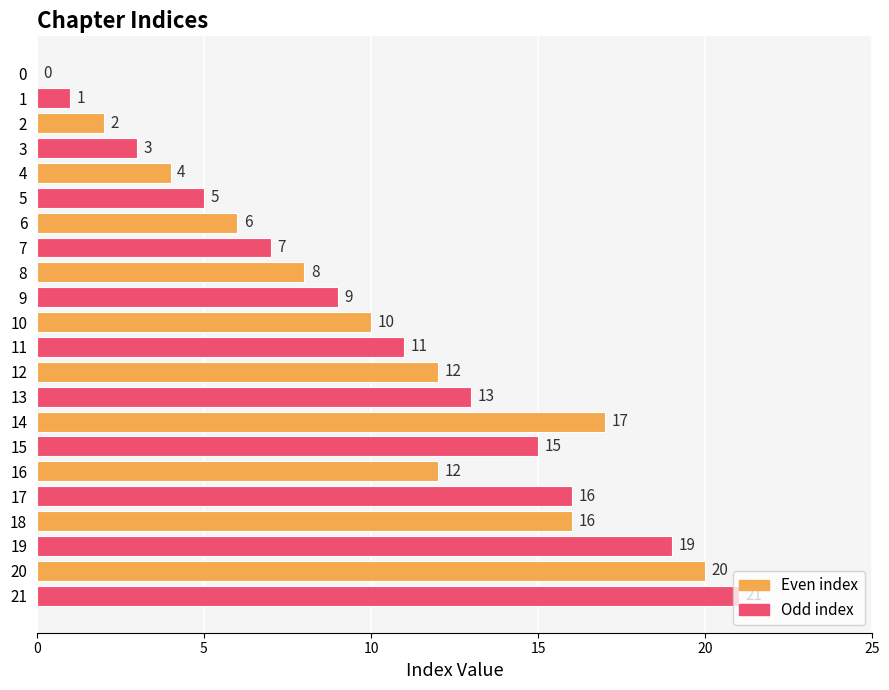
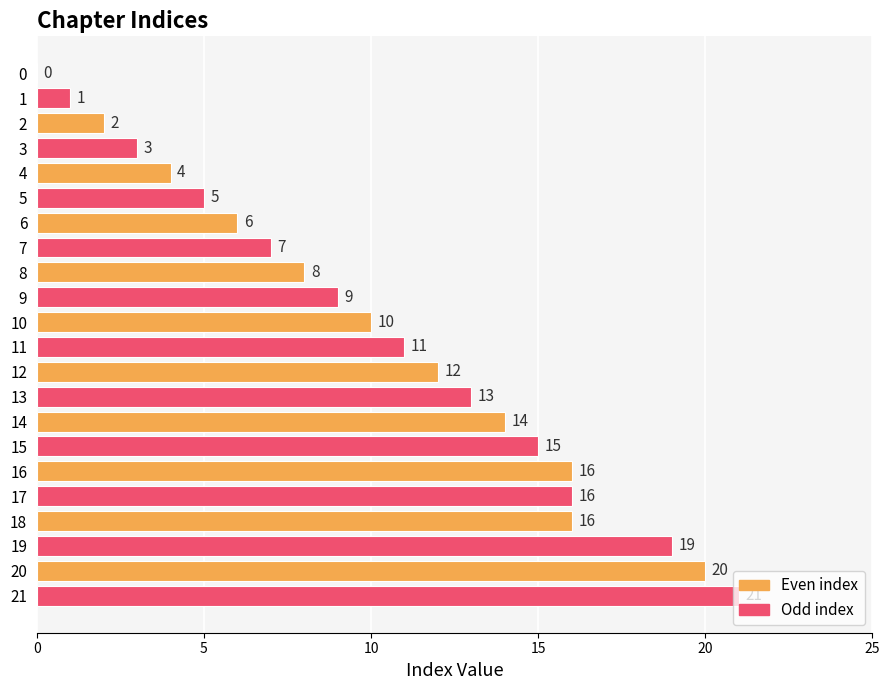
14: 17 -> 14
16: 12 -> 16
